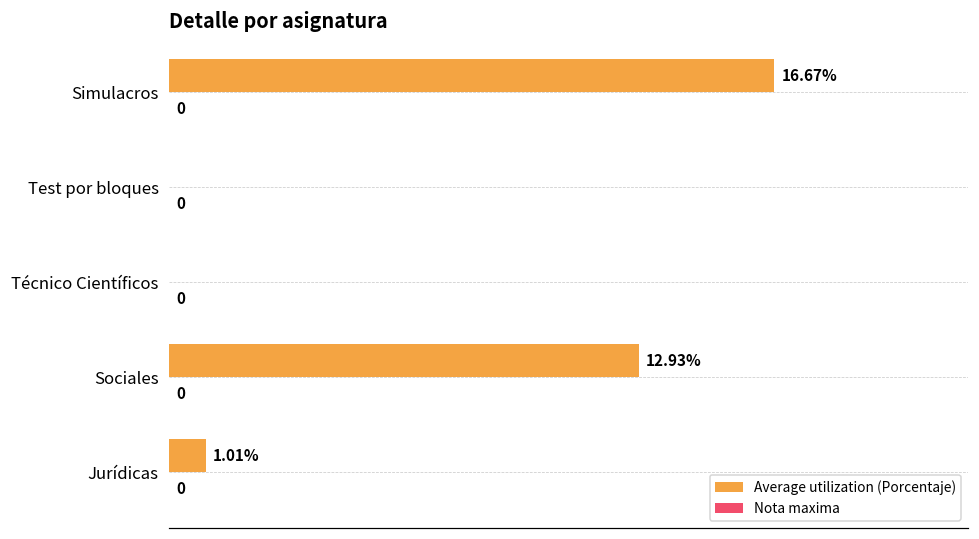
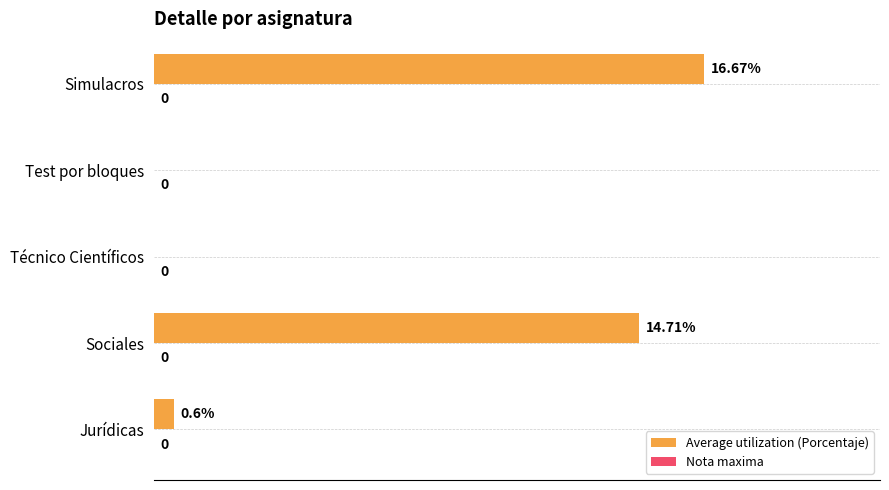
Average utilization (Porcentaje), Sociales: 12.93% -> 14.71%
Average utilization (Porcentaje), Jurídicas: 1.01% -> 0.6%
